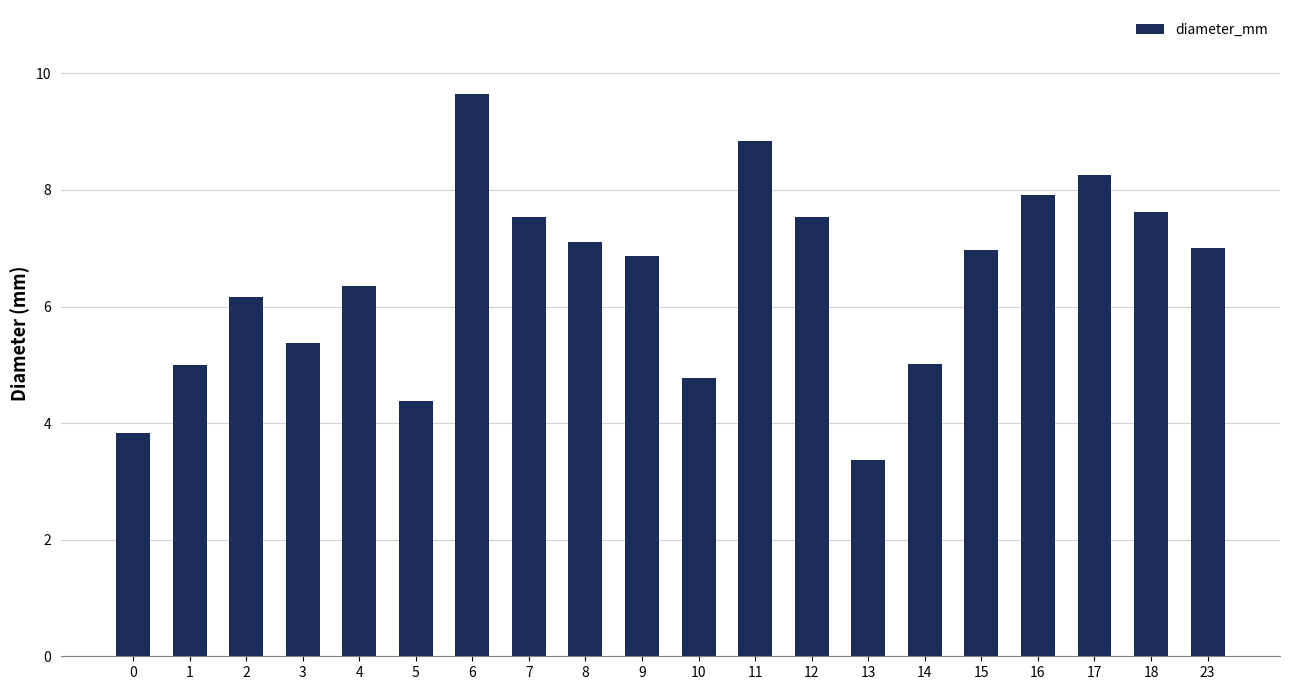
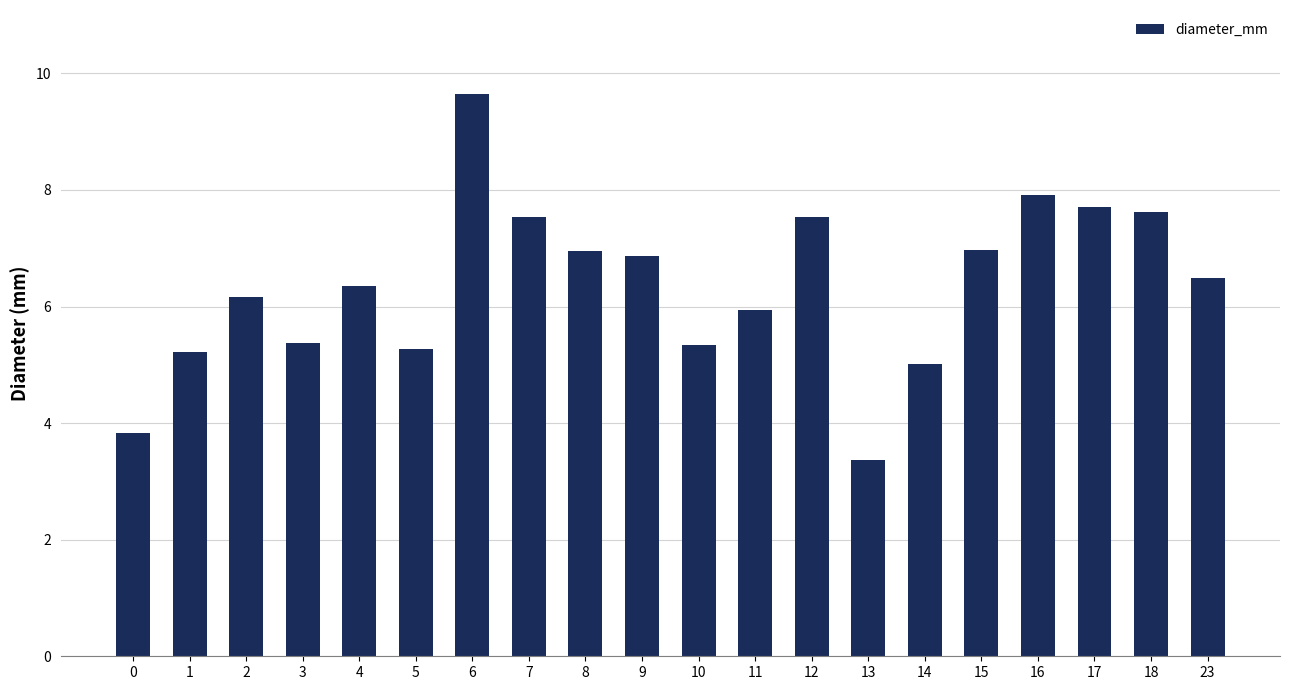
1: 5.0 -> 5.2
5: 4.4 -> 5.3
8: 7.1 -> 6.9
10: 4.8 -> 5.3
11: 8.8 -> 5.9
17: 8.3 -> 7.7
23: 7.0 -> 6.5
